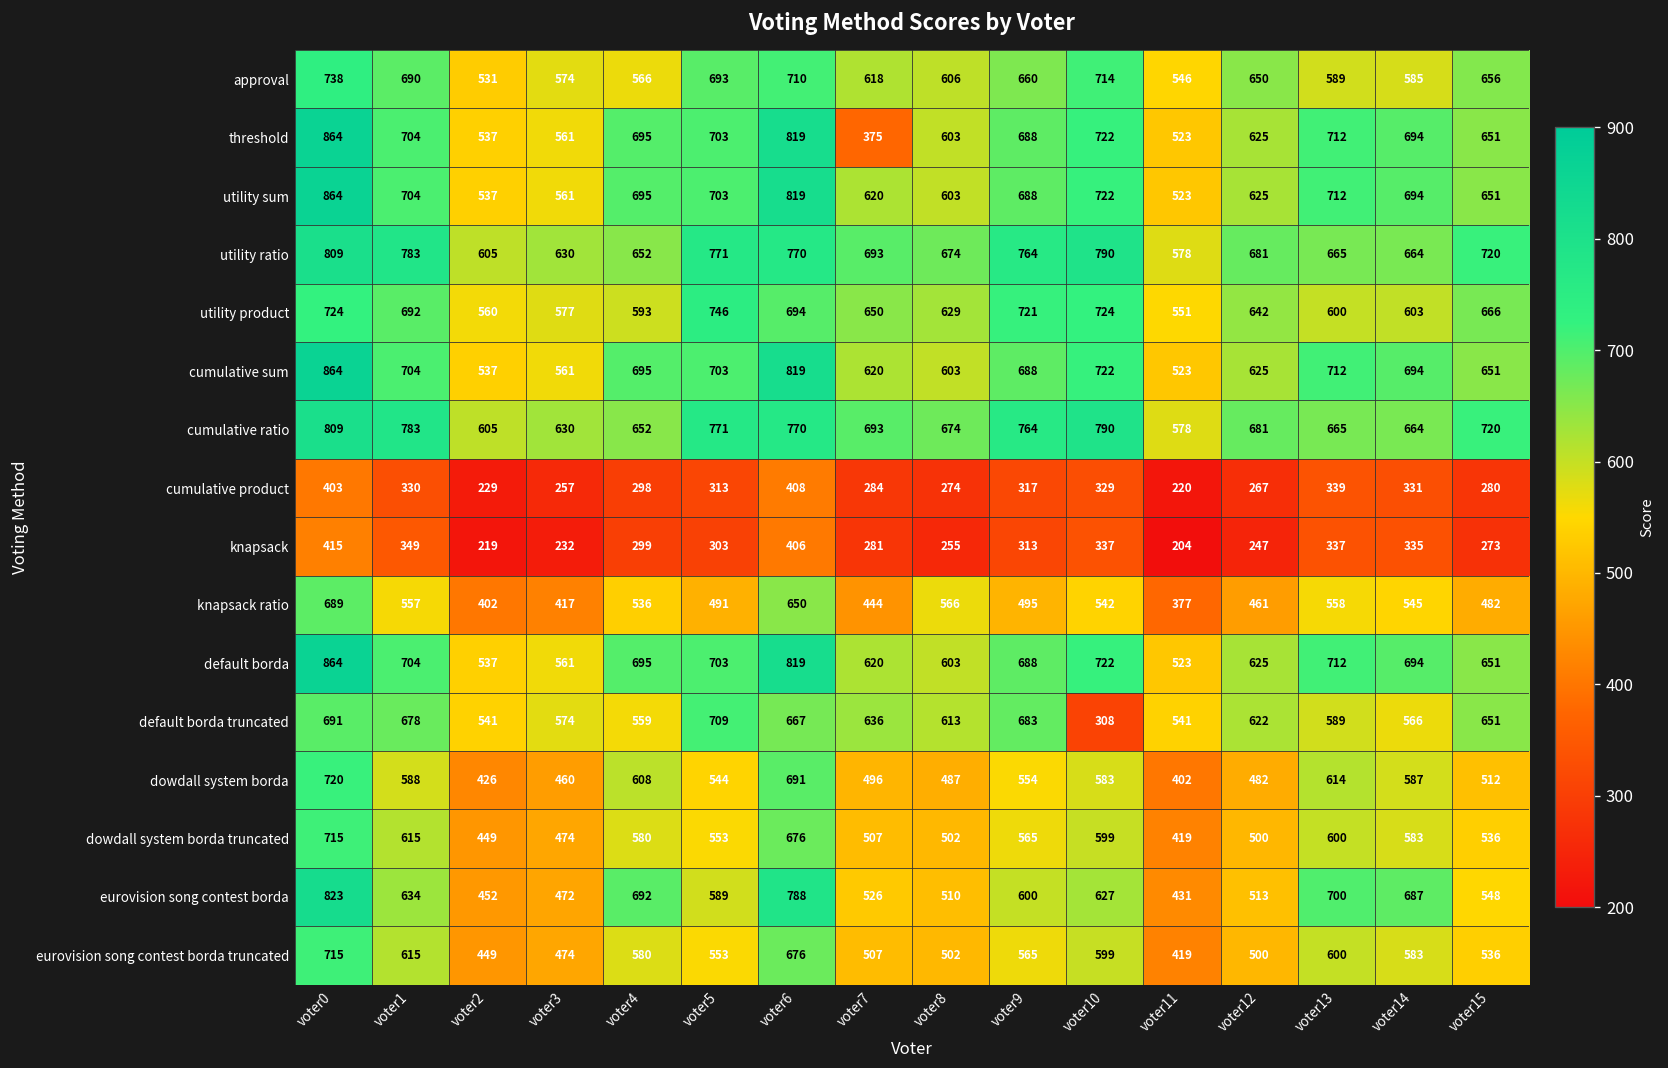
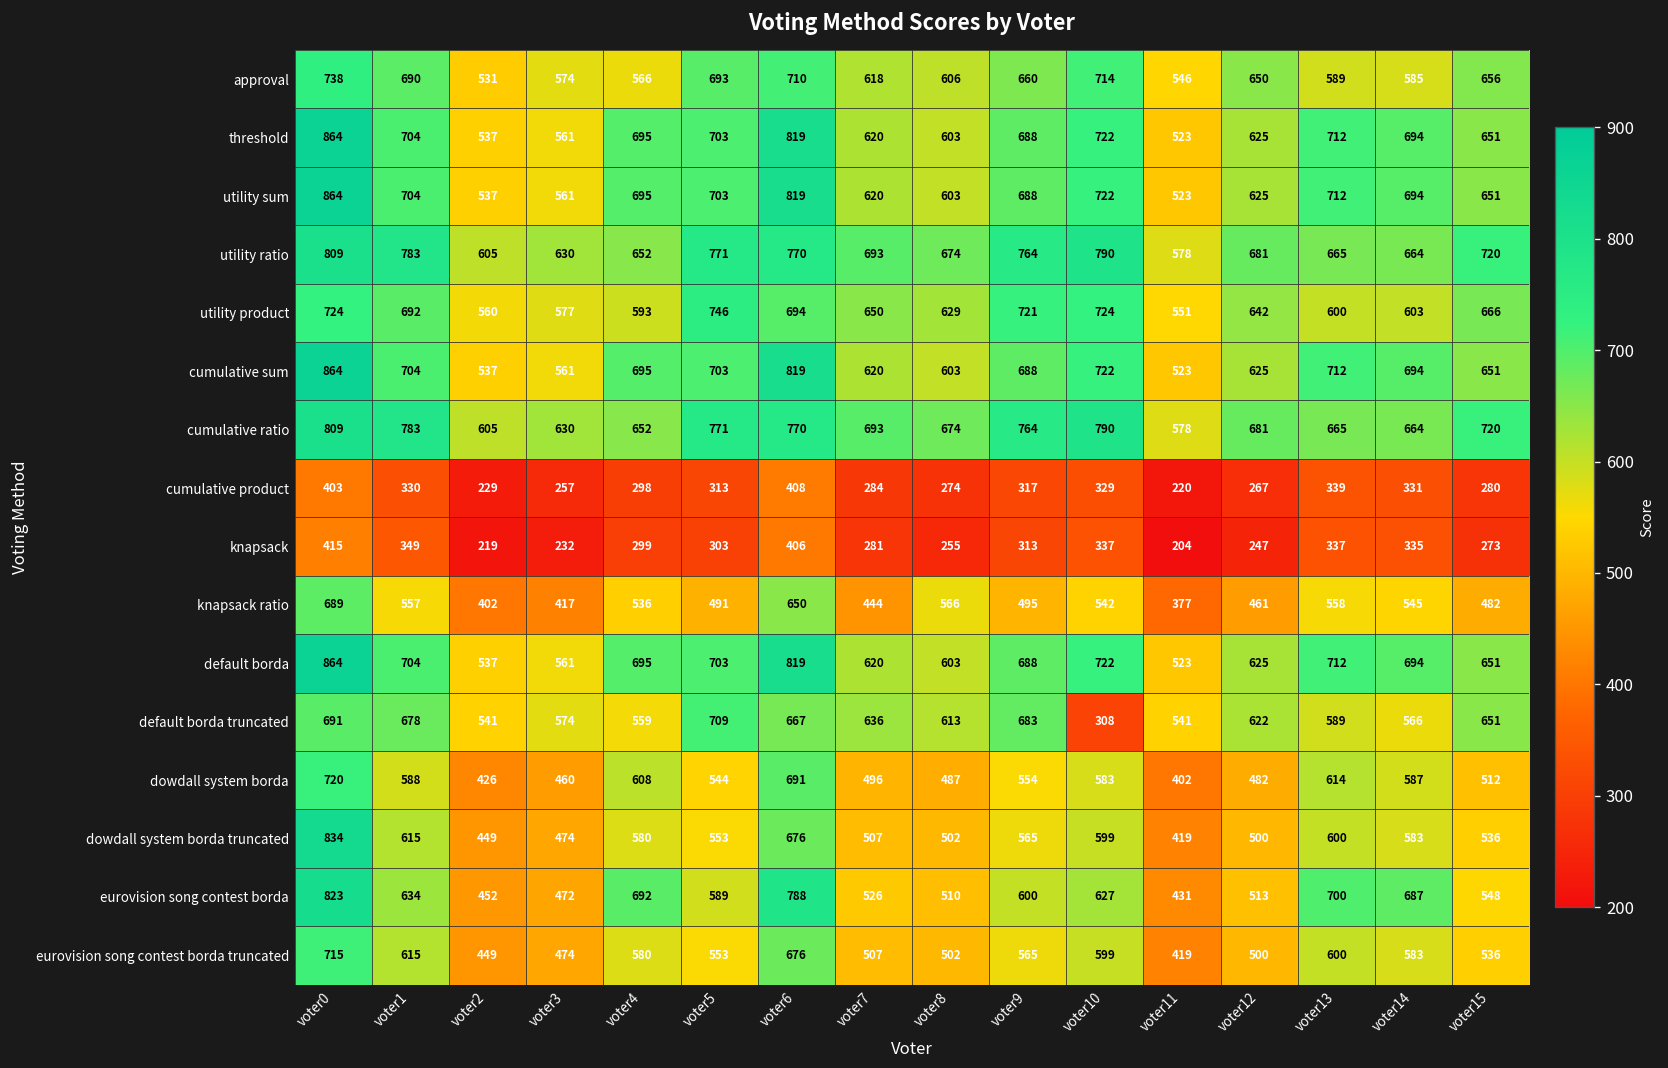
threshold, voter7: 375 -> 620
dowdall system borda truncated, voter0: 715 -> 834
